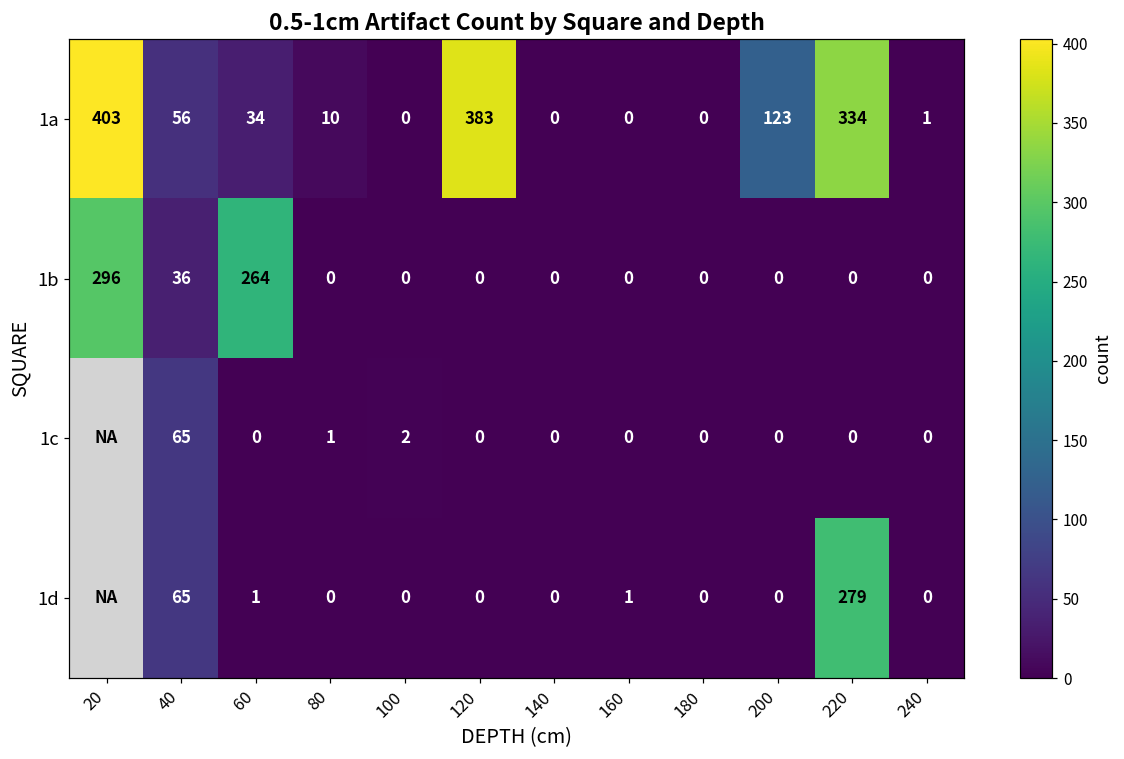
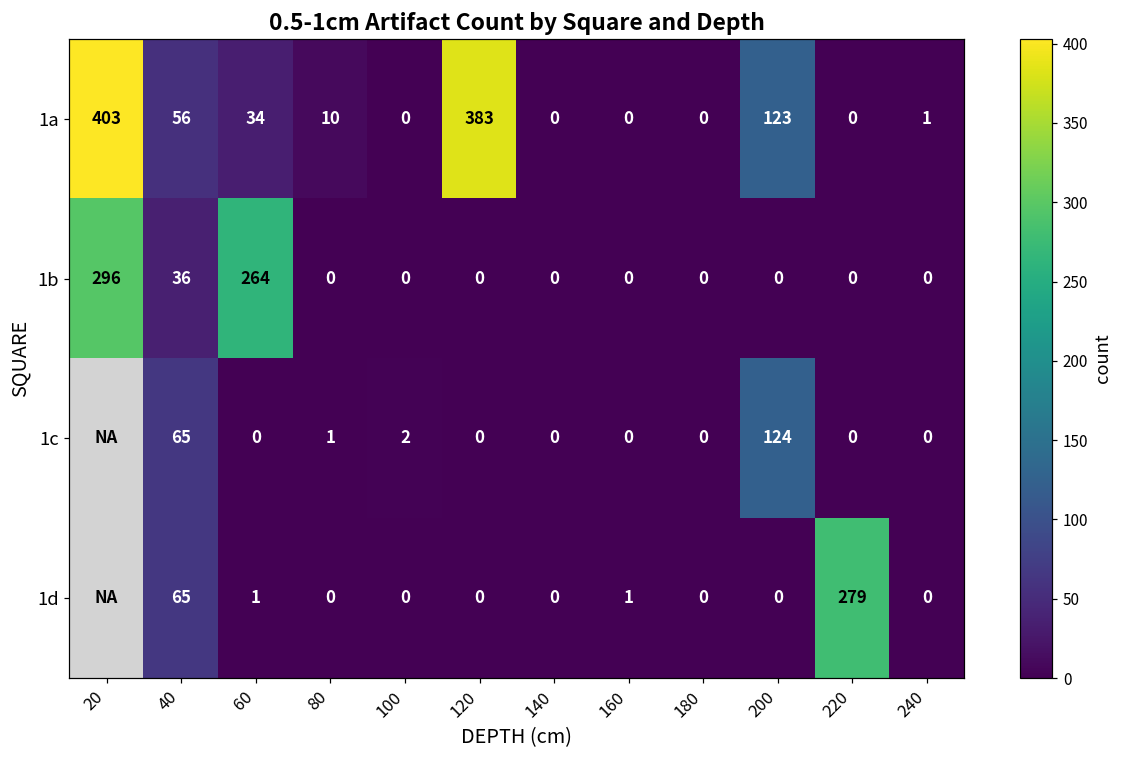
1a, 220: 334 -> 0
1c, 200: 0 -> 124
